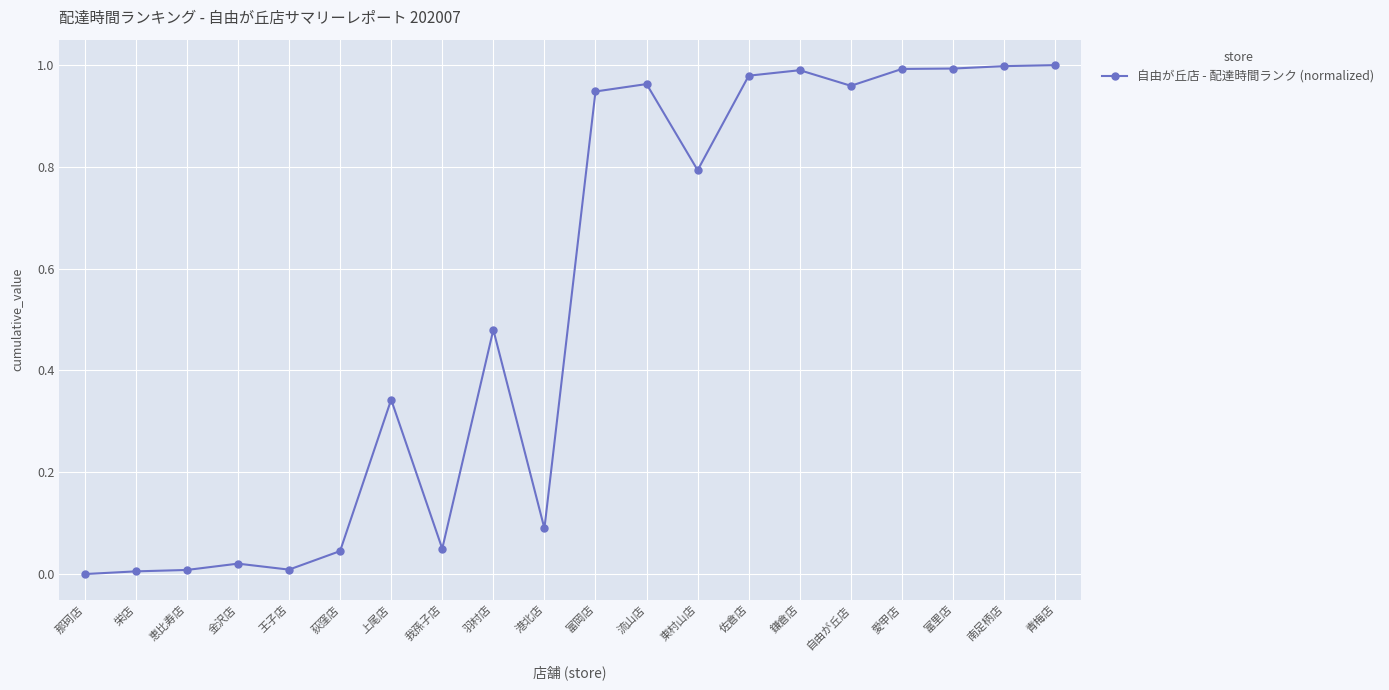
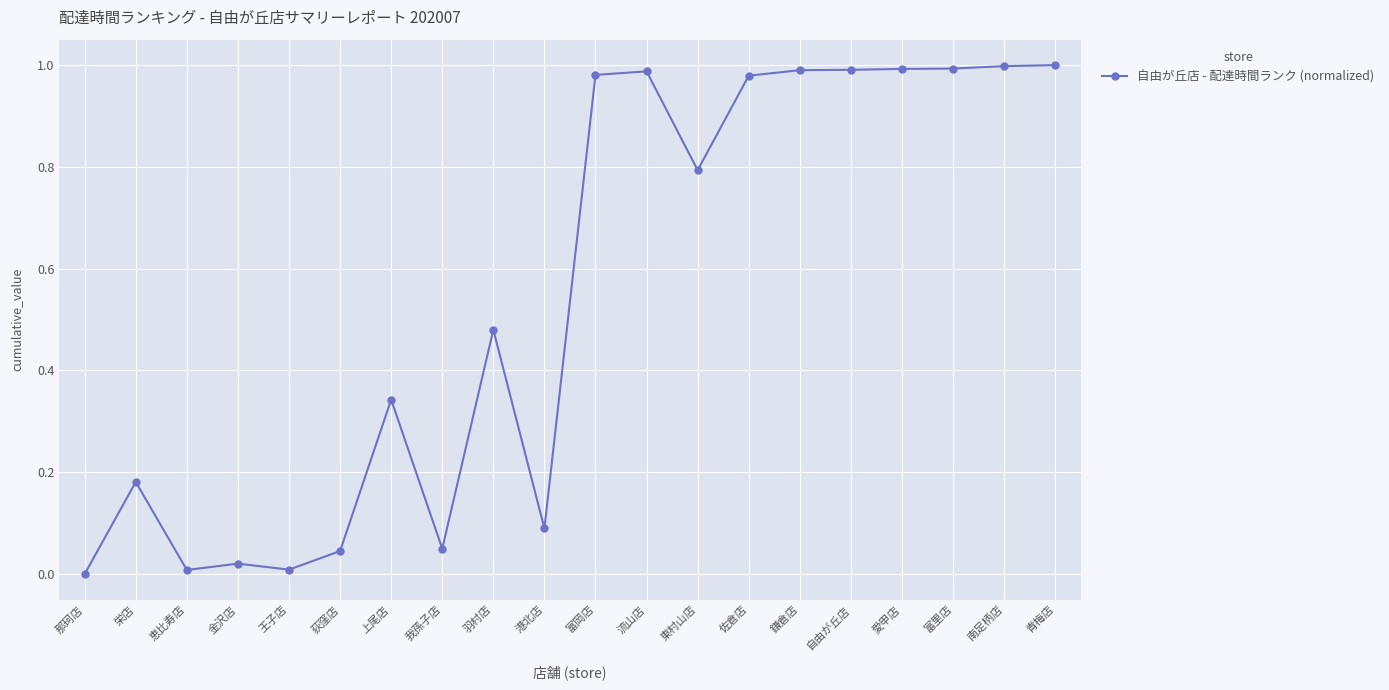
栄店: 0.01 -> 0.18
富岡店: 0.95 -> 0.98
流山店: 0.96 -> 0.99
自由が丘店: 0.96 -> 0.99
